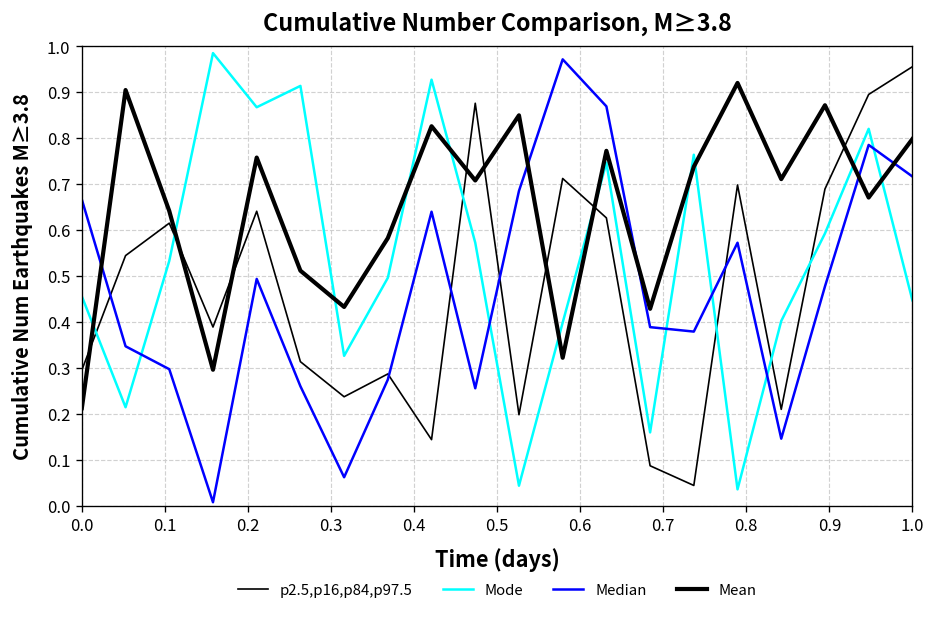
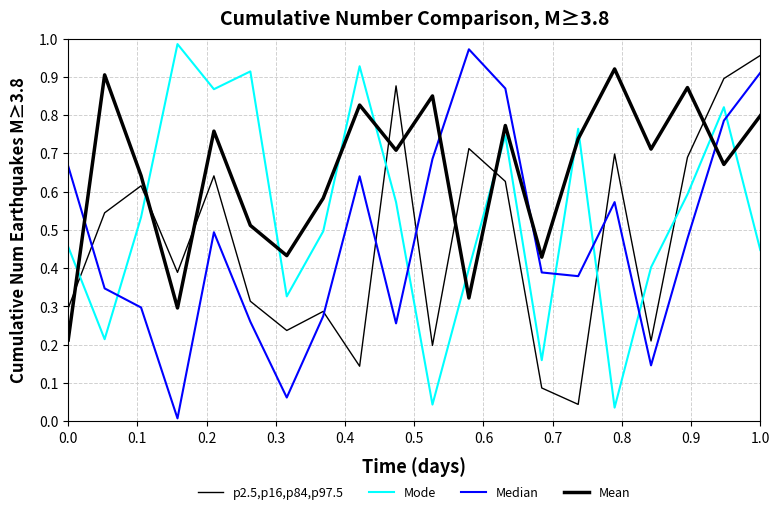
Median, 1.0: 0.72 -> 0.91
